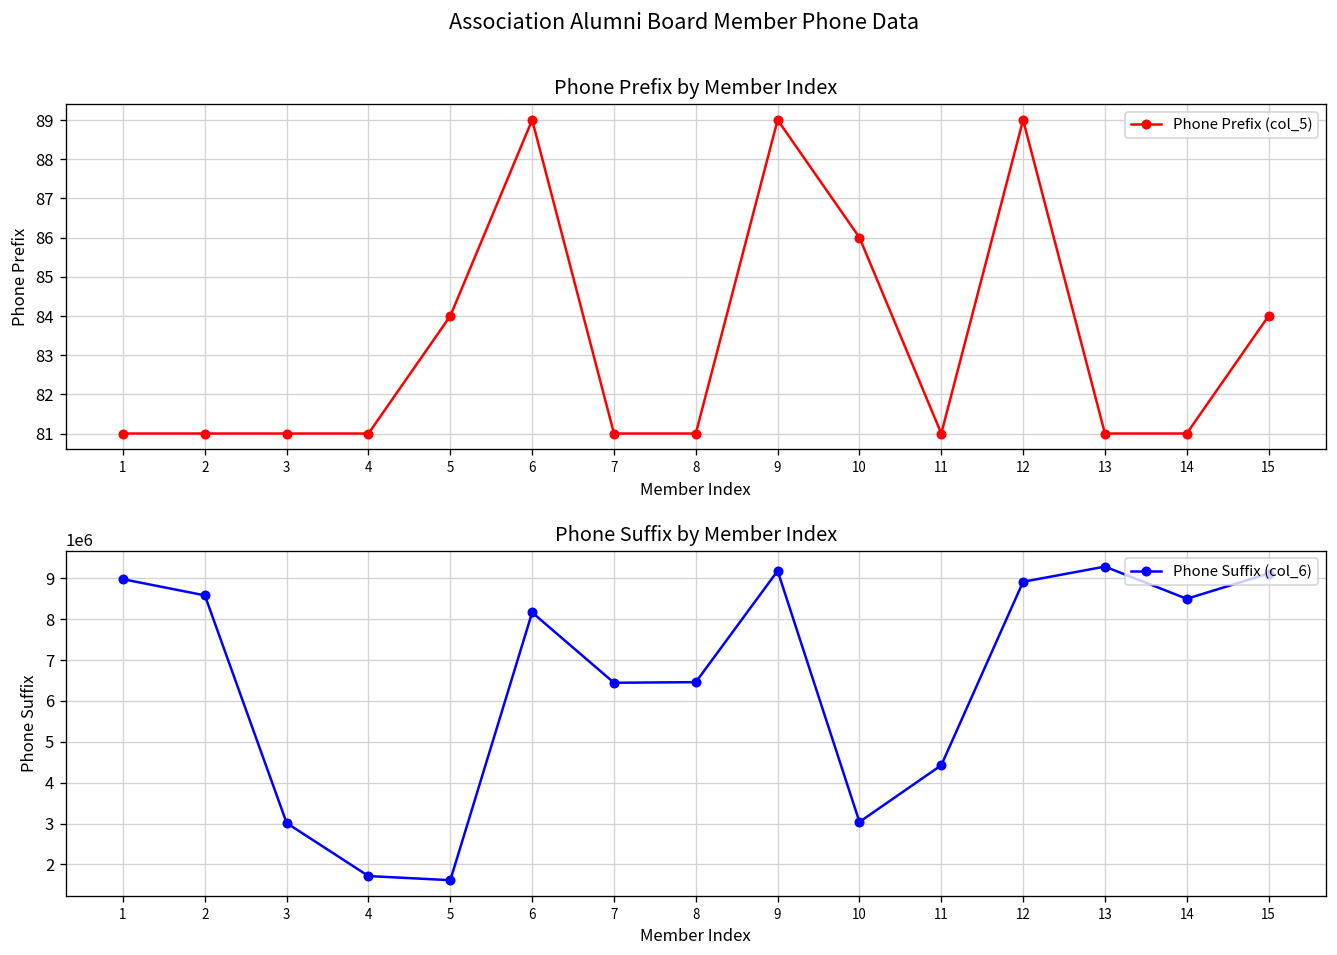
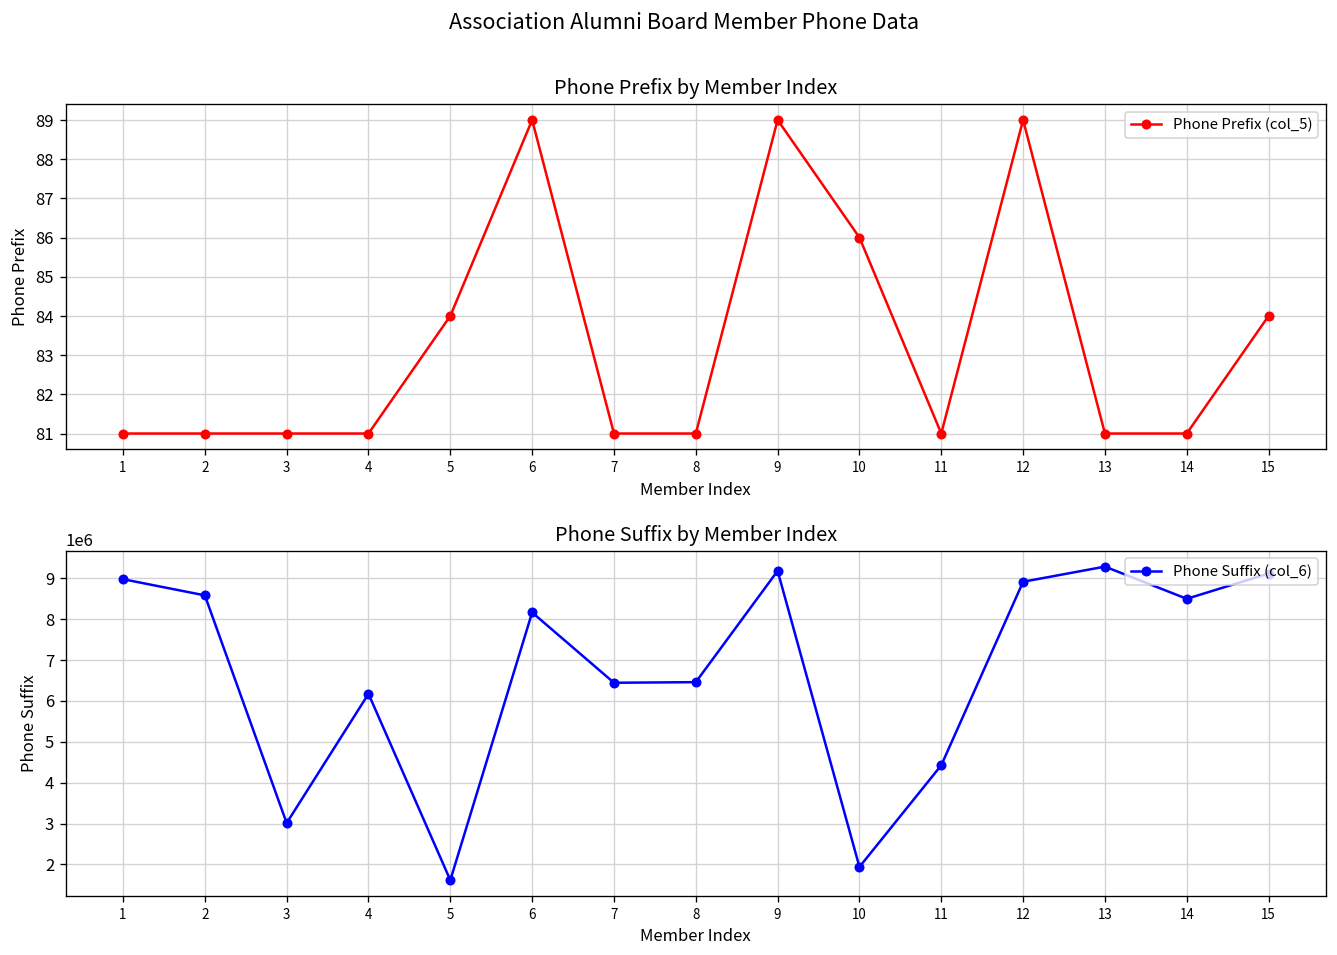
Phone Suffix by Member Index, 4: 1700000 -> 6200000
Phone Suffix by Member Index, 10: 3000000 -> 1900000
